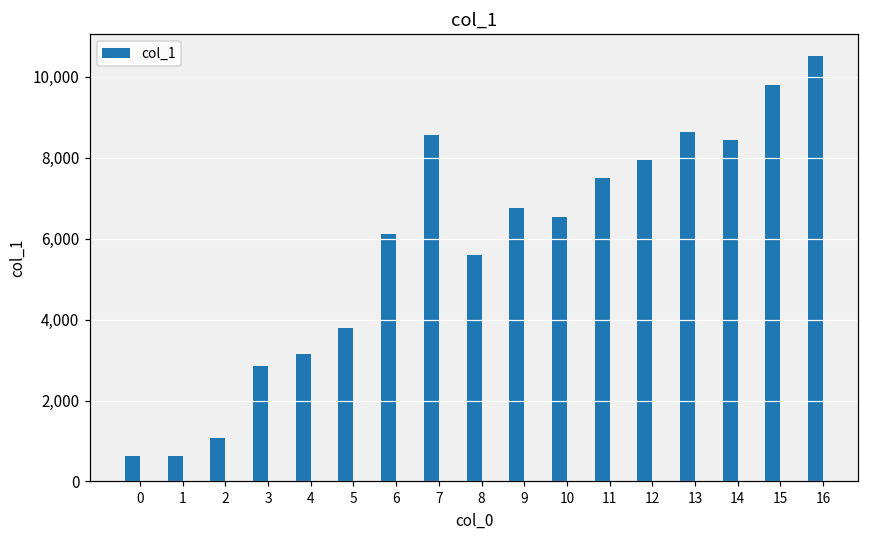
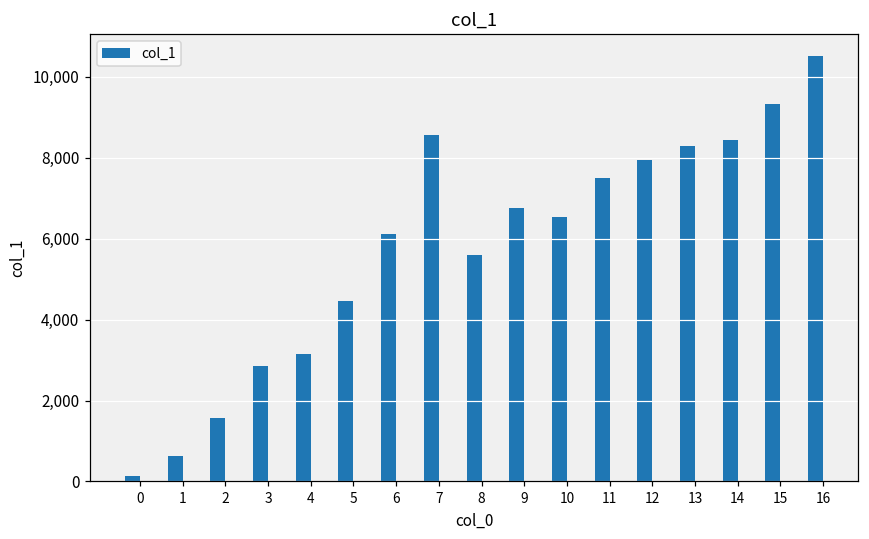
0: 600 -> 100
2: 1,100 -> 1,600
5: 3,800 -> 4,500
13: 8,600 -> 8,300
15: 9,800 -> 9,300
